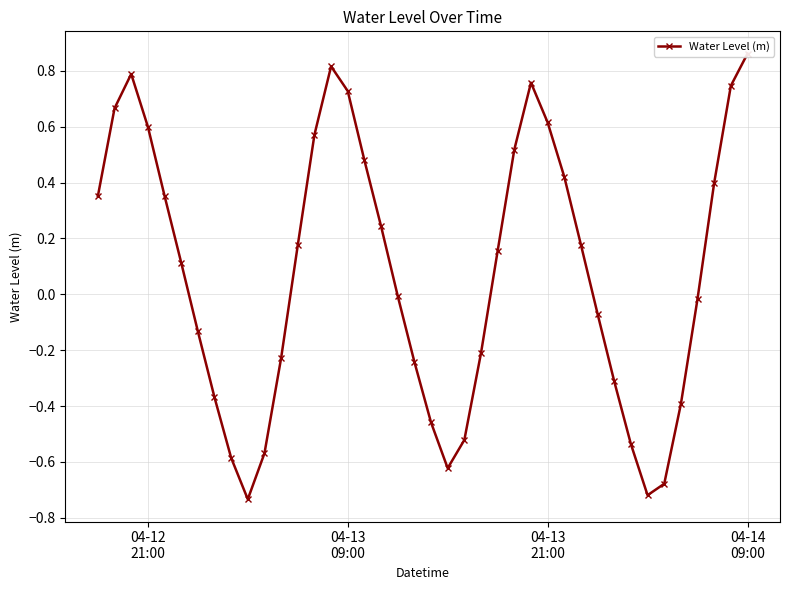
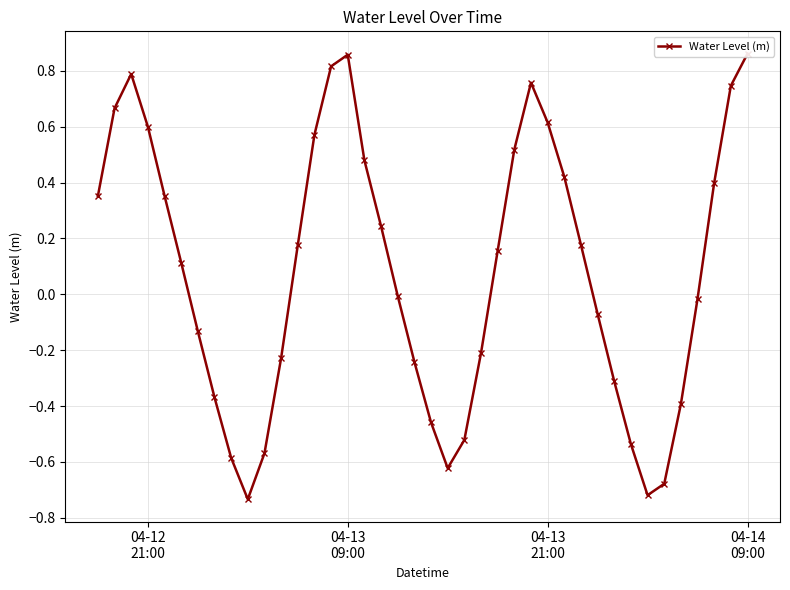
04-13 09:00: 0.73 -> 0.86
